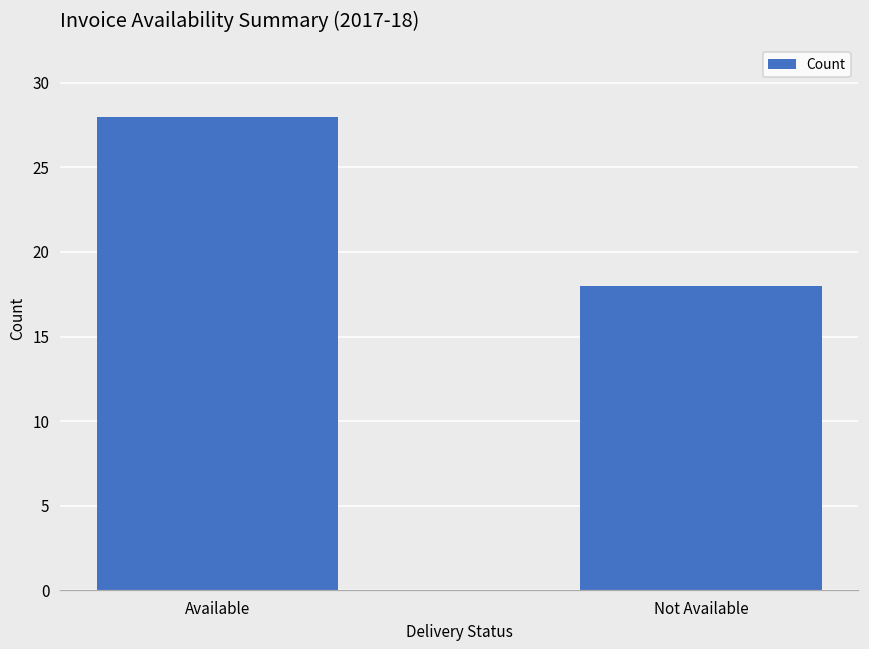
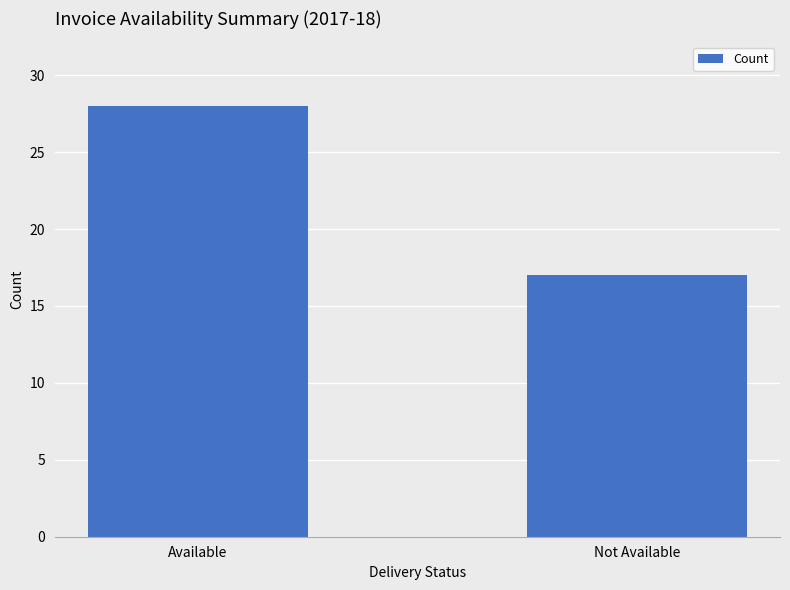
Not Available: 18 -> 17
